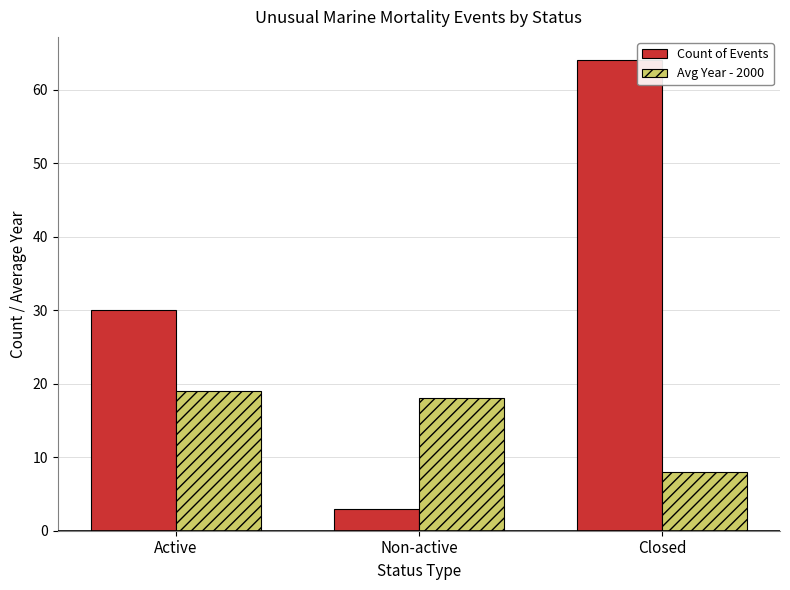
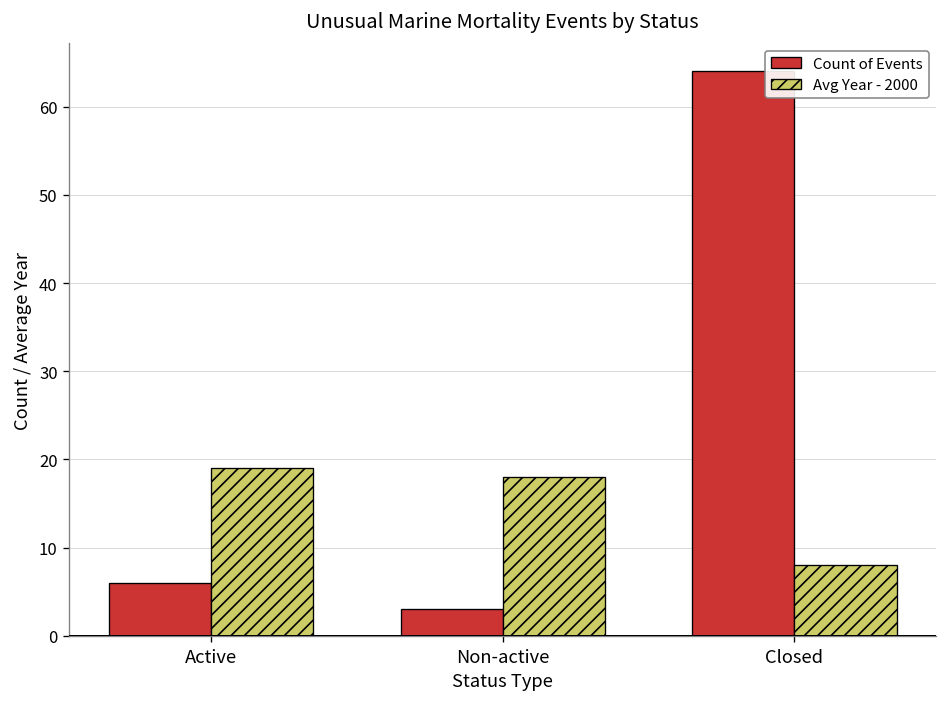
Count of Events, Active: 30 -> 6
